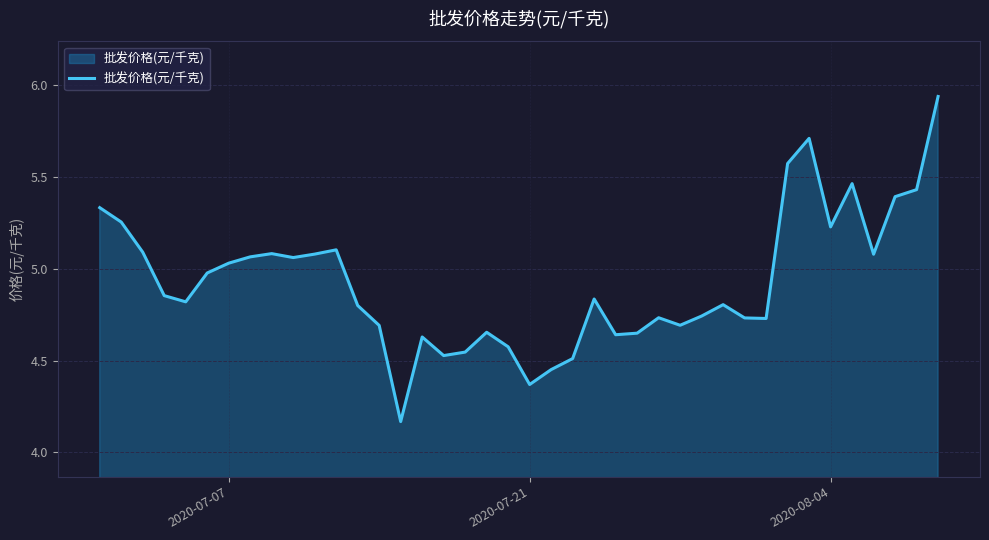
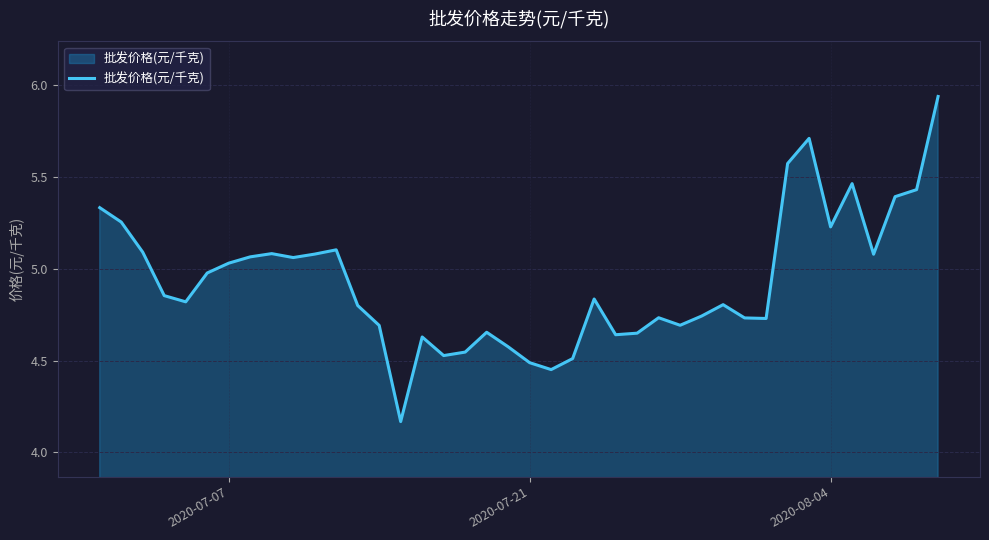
2020-07-21: 4.37 -> 4.49
